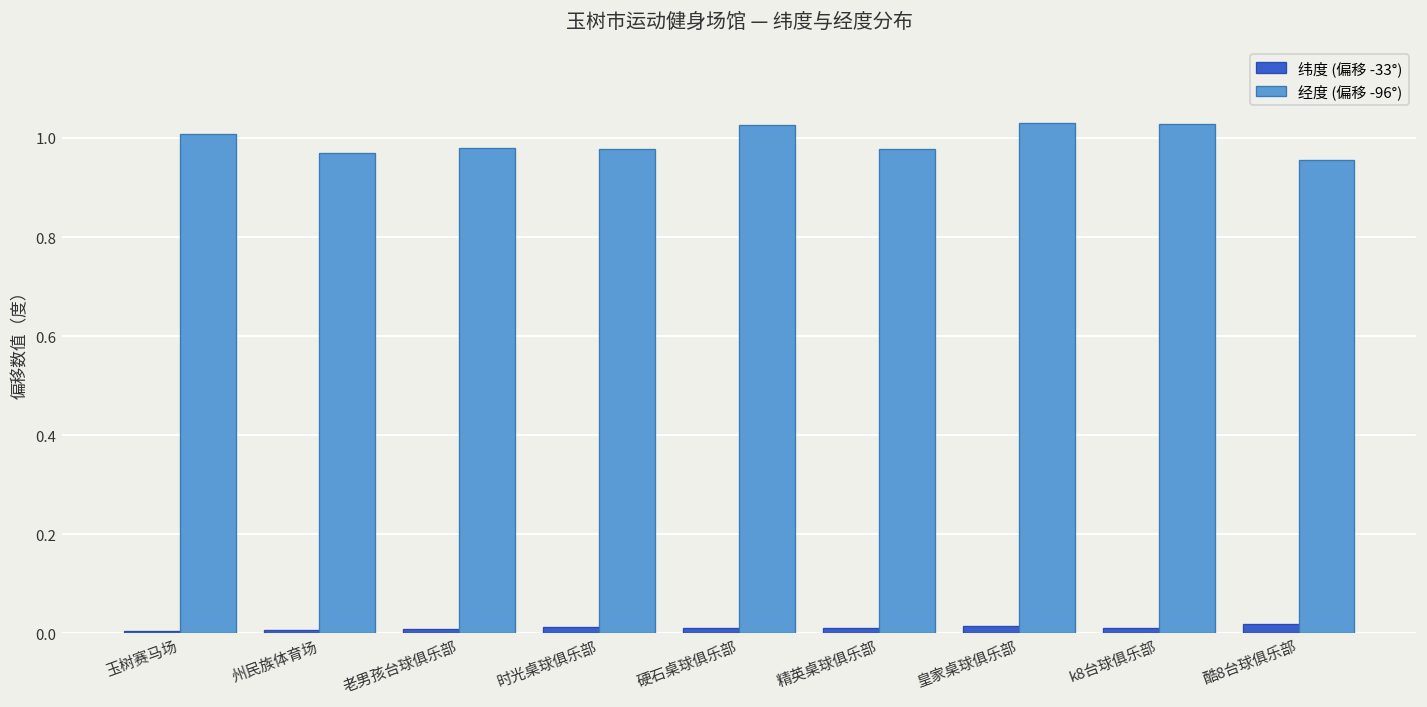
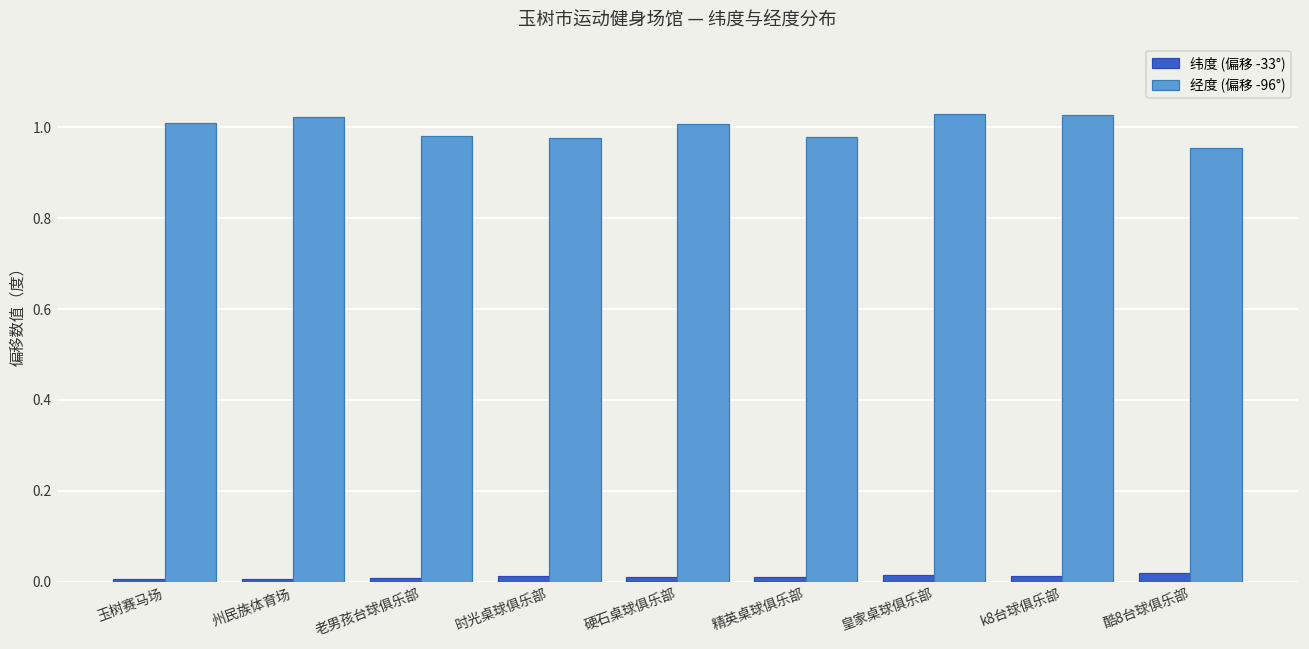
经度 (偏移 -96°), 州民族体育场: 0.97 -> 1.02
经度 (偏移 -96°), 硬石桌球俱乐部: 1.03 -> 1.01
